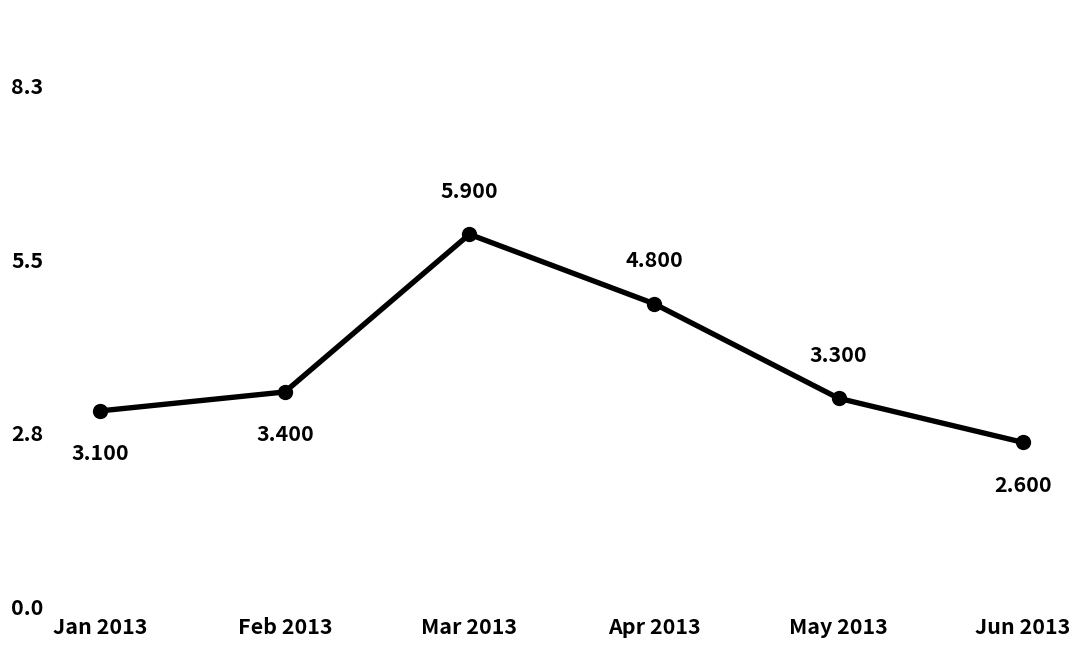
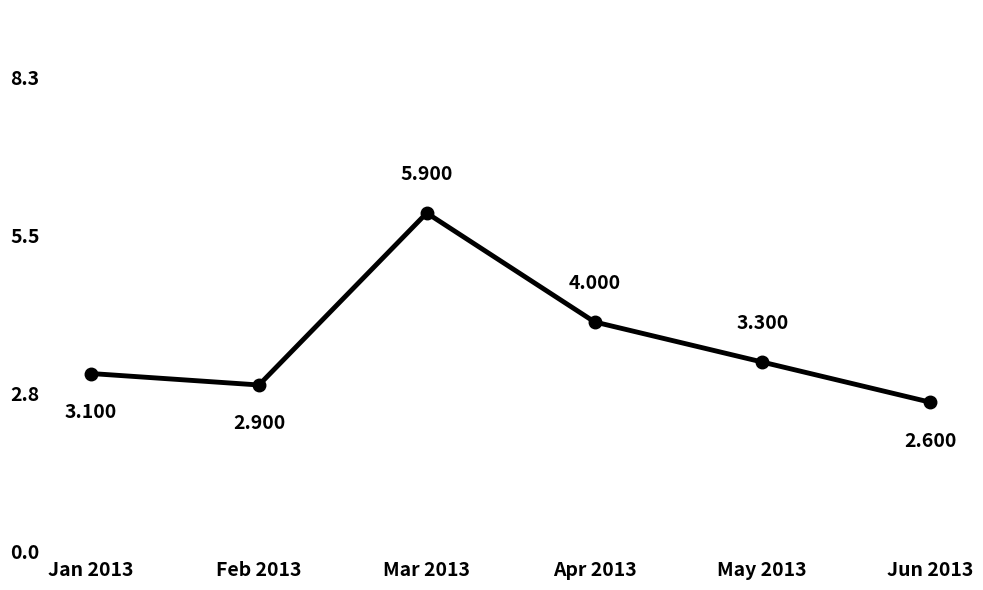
Feb 2013: 3.400 -> 2.900
Apr 2013: 4.800 -> 4.000
